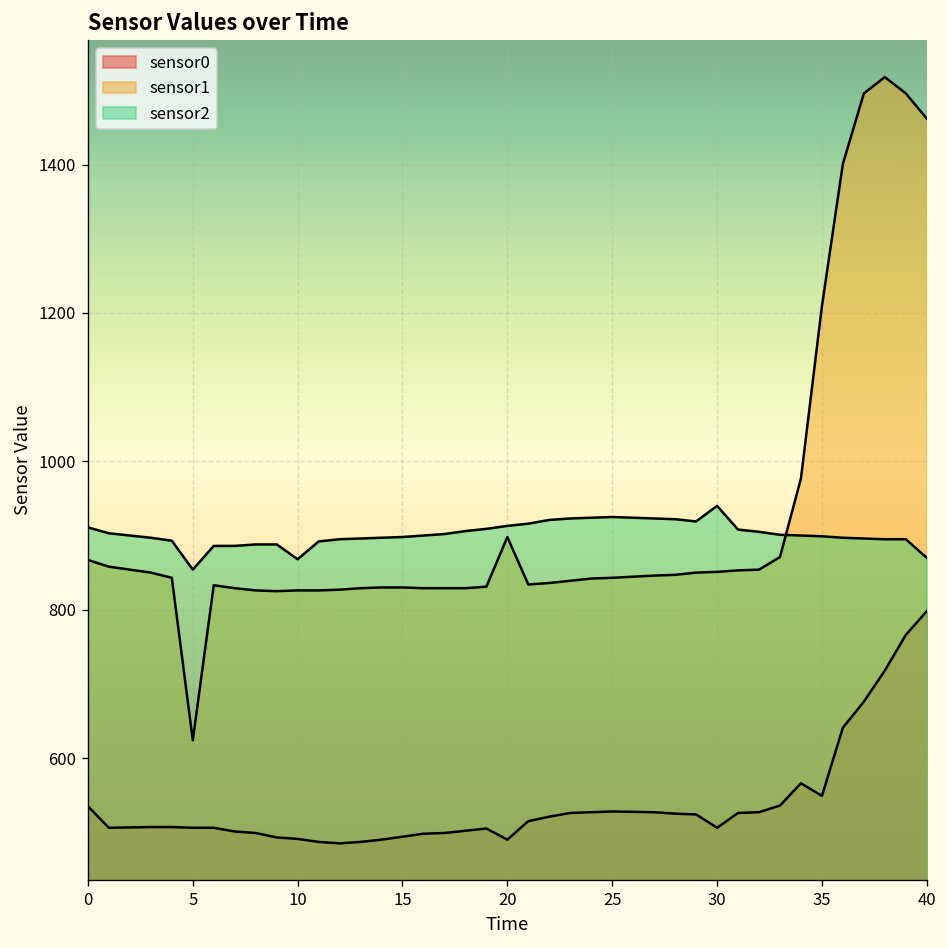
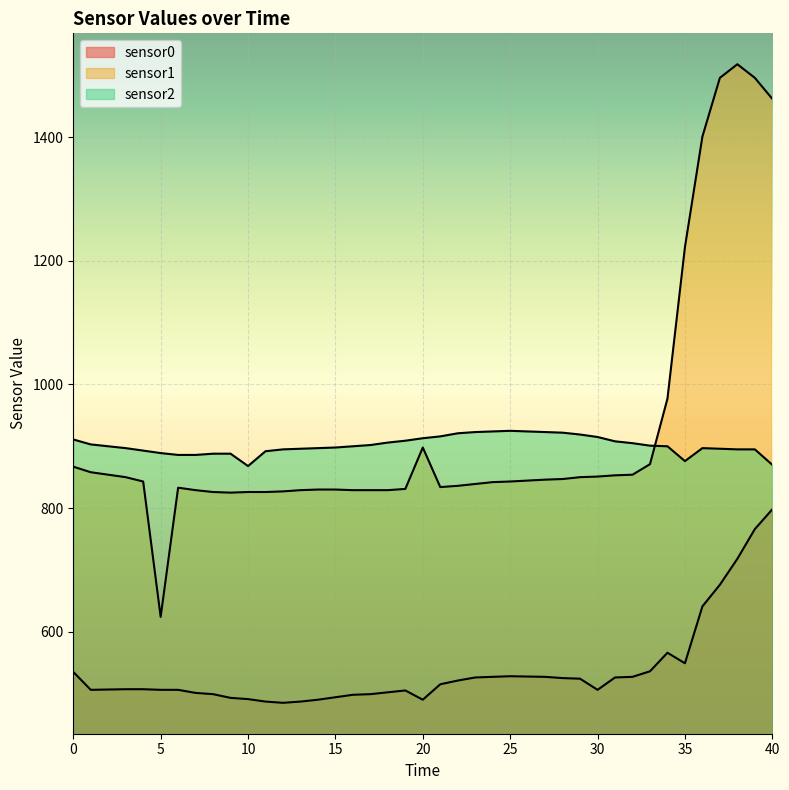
sensor2, 5: 850 -> 890
sensor2, 30: 940 -> 920
sensor1, 35: 1210 -> 1220
sensor2, 35: 900 -> 880
